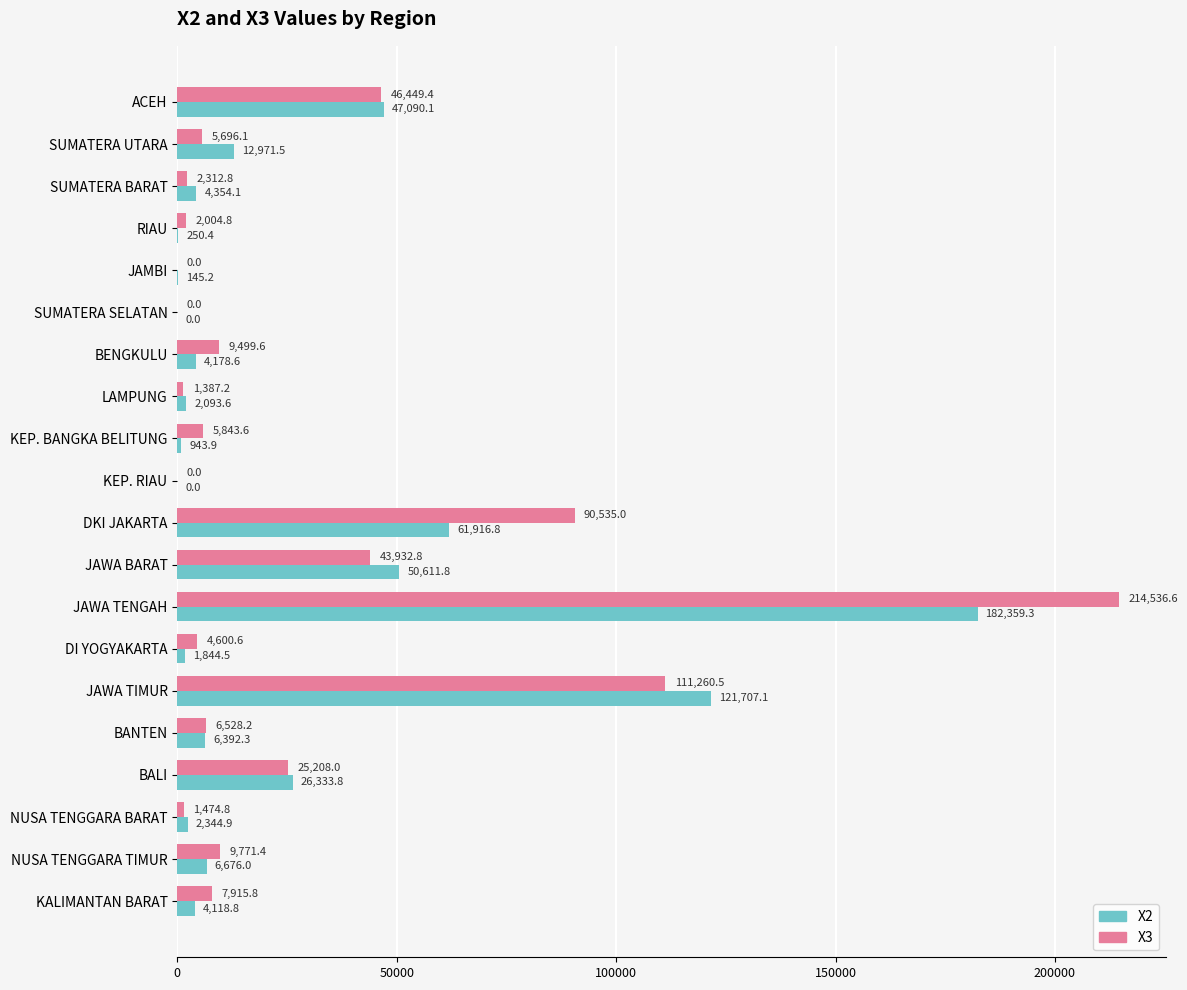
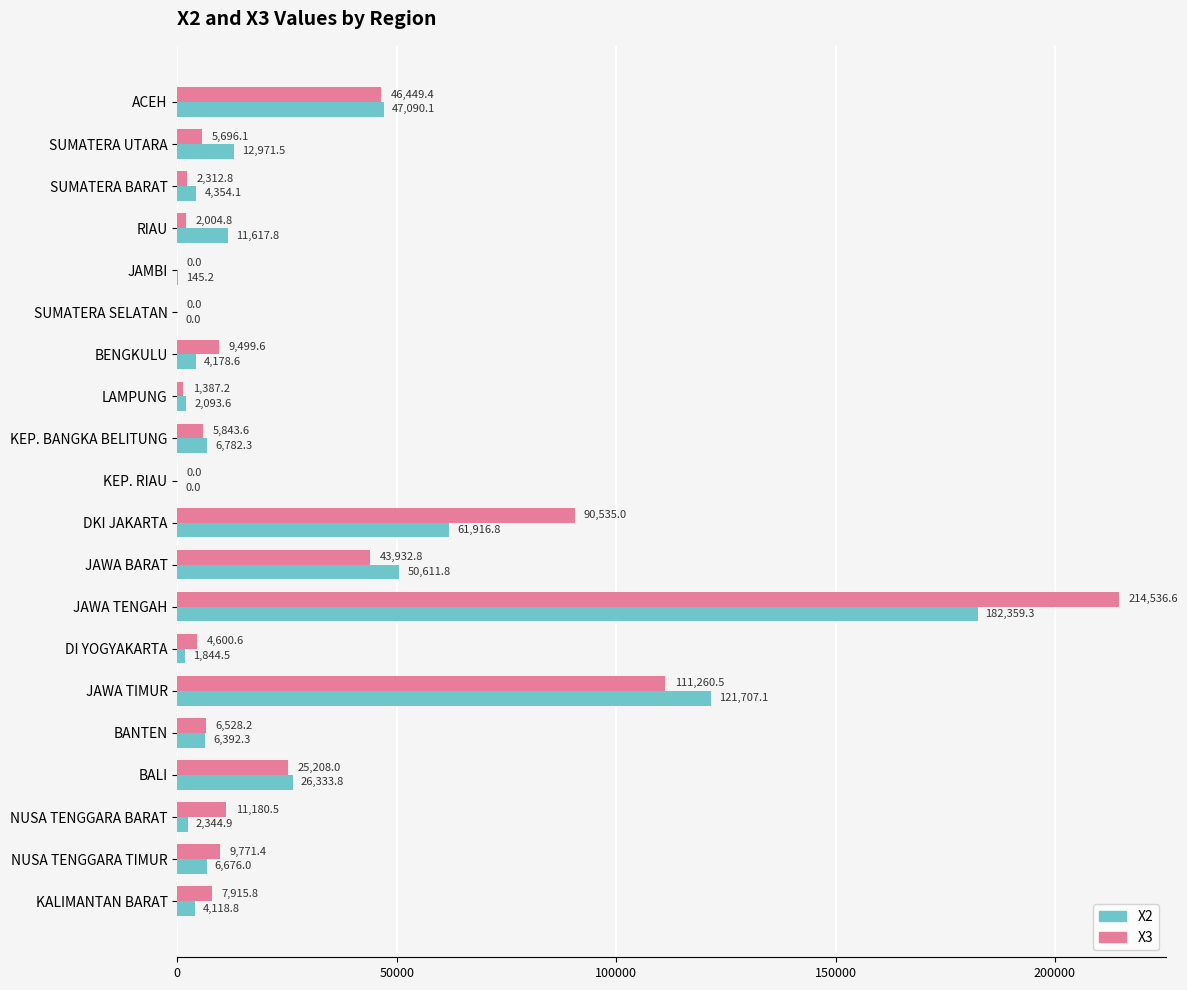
X2, RIAU: 250.4 -> 11,617.8
X2, KEP. BANGKA BELITUNG: 943.9 -> 6,782.3
X3, NUSA TENGGARA BARAT: 1,474.8 -> 11,180.5
